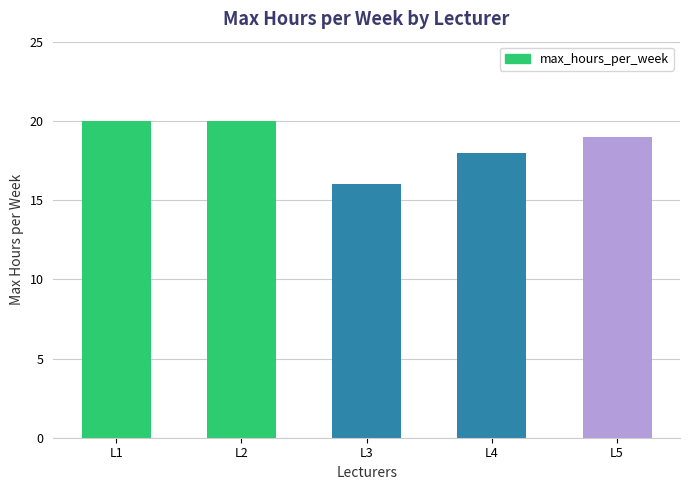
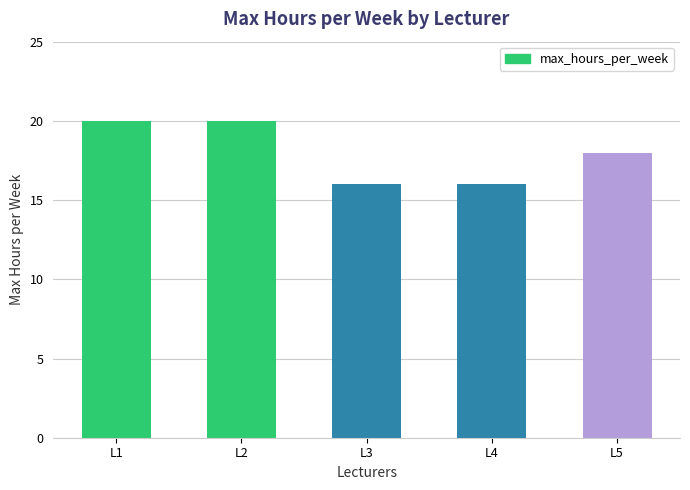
L4: 18 -> 16
L5: 19 -> 18
